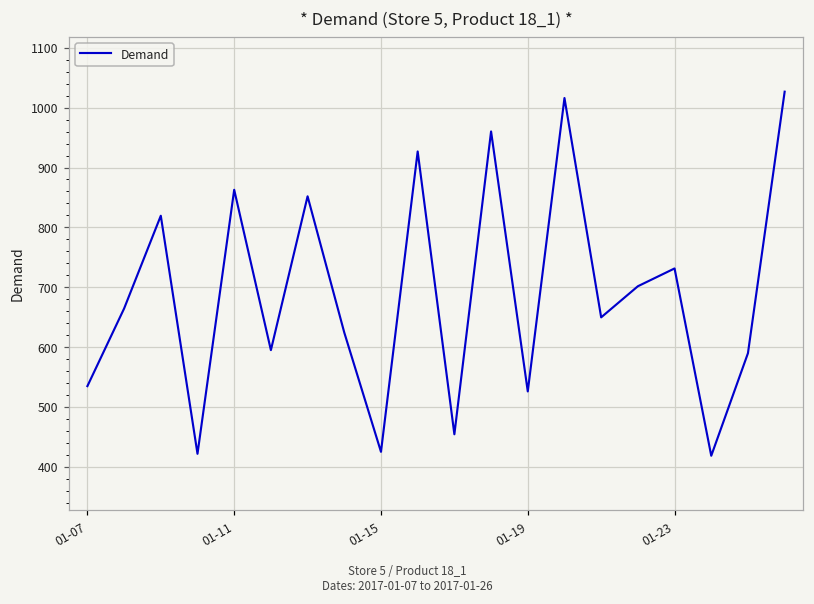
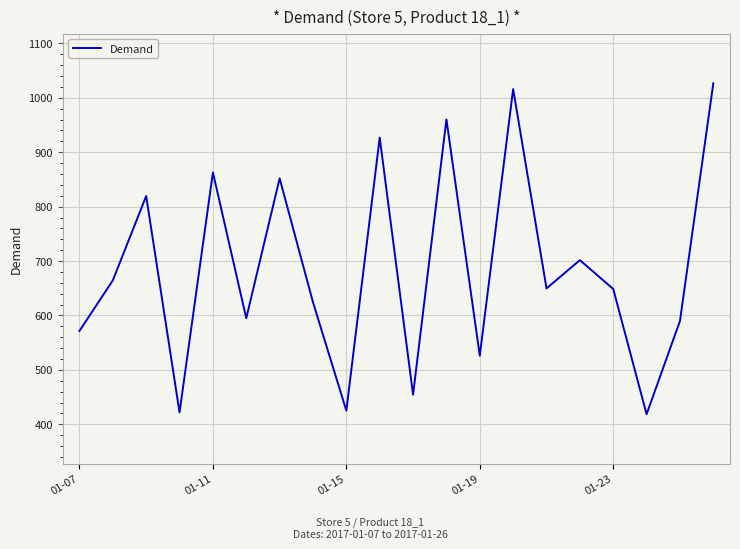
01-07: 530 -> 570
01-23: 730 -> 650
